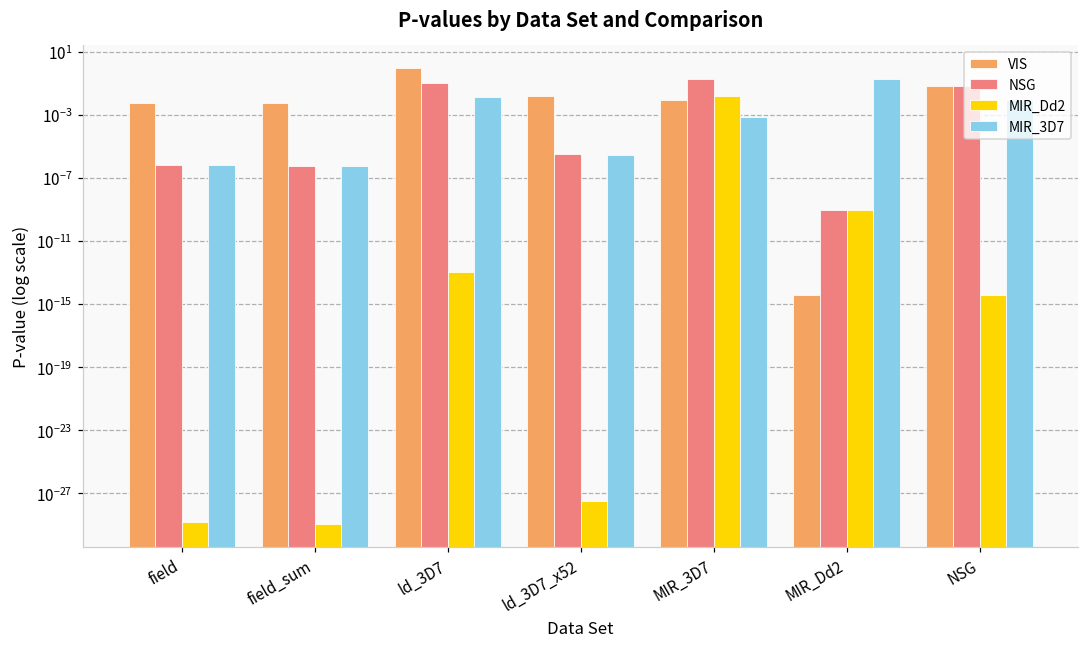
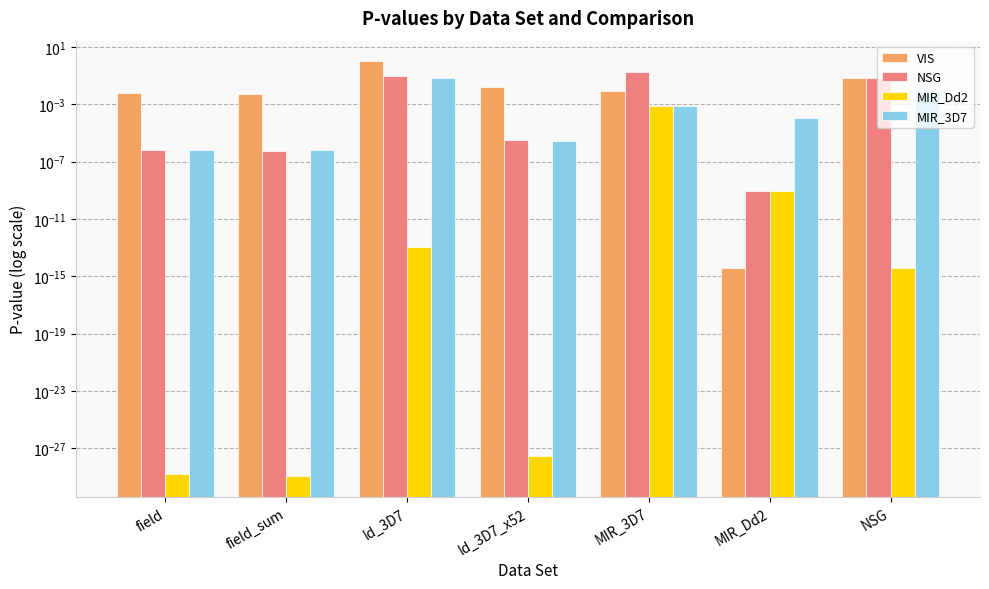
MIR_3D7, ld_3D7: 0.01 -> 0.1
MIR_Dd2, MIR_3D7: 0.02 -> 0.001
MIR_3D7, MIR_Dd2: 0.2 -> 0.0001
